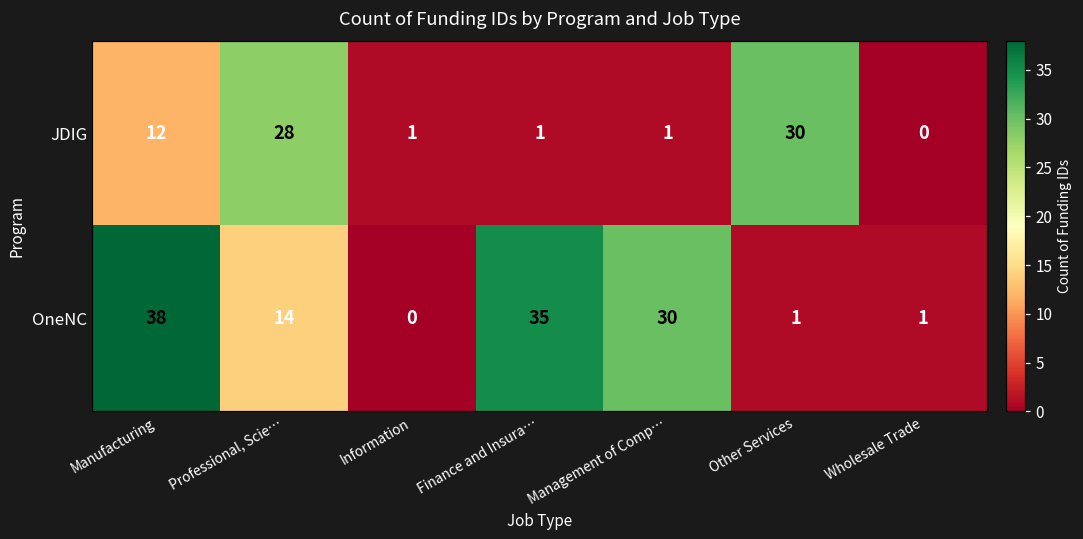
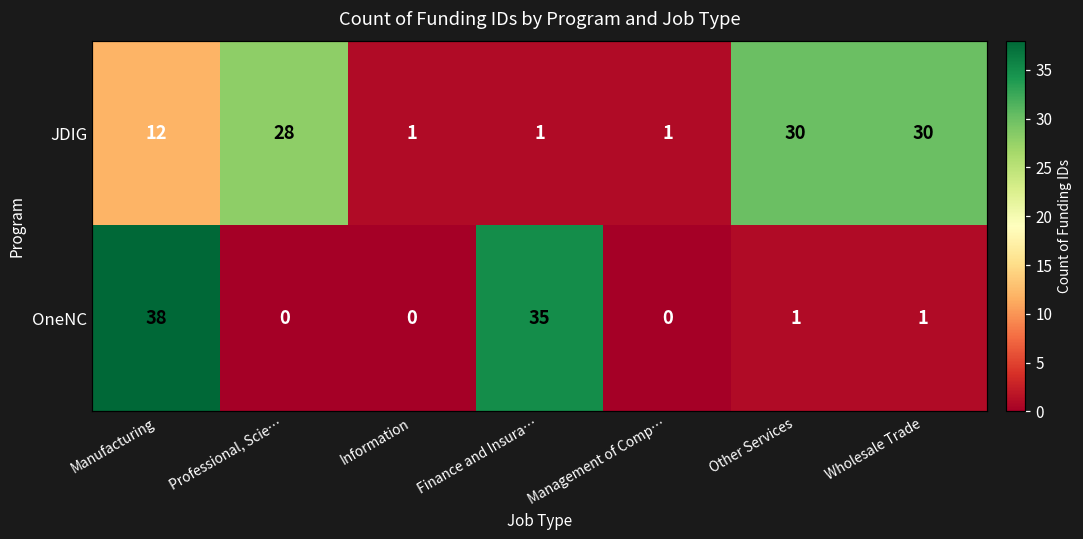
JDIG, Wholesale Trade: 0 -> 30
OneNC, Professional, Scie…: 14 -> 0
OneNC, Management of Comp…: 30 -> 0
